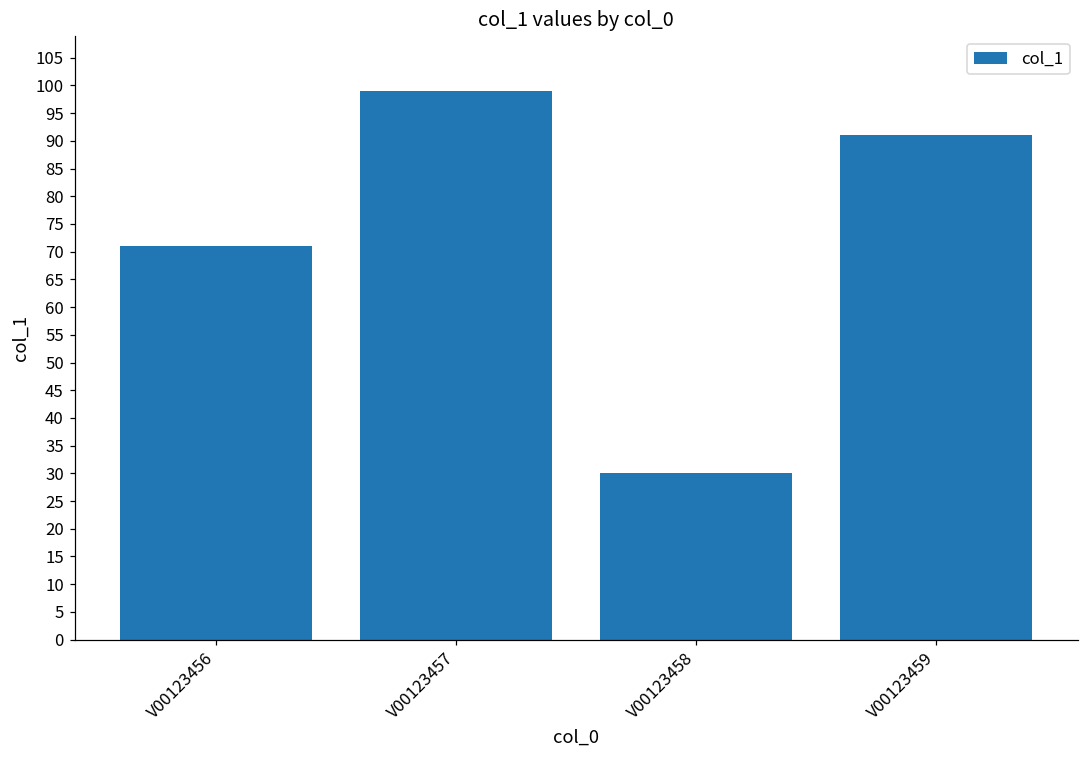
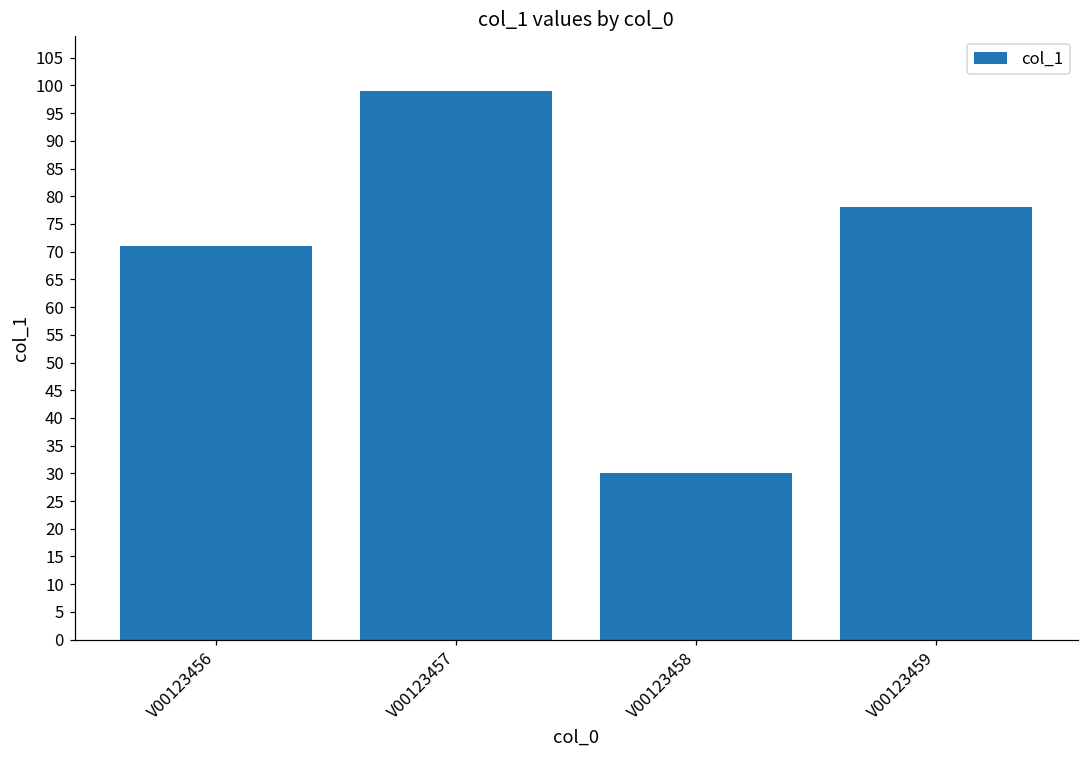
V00123459: 91 -> 78
